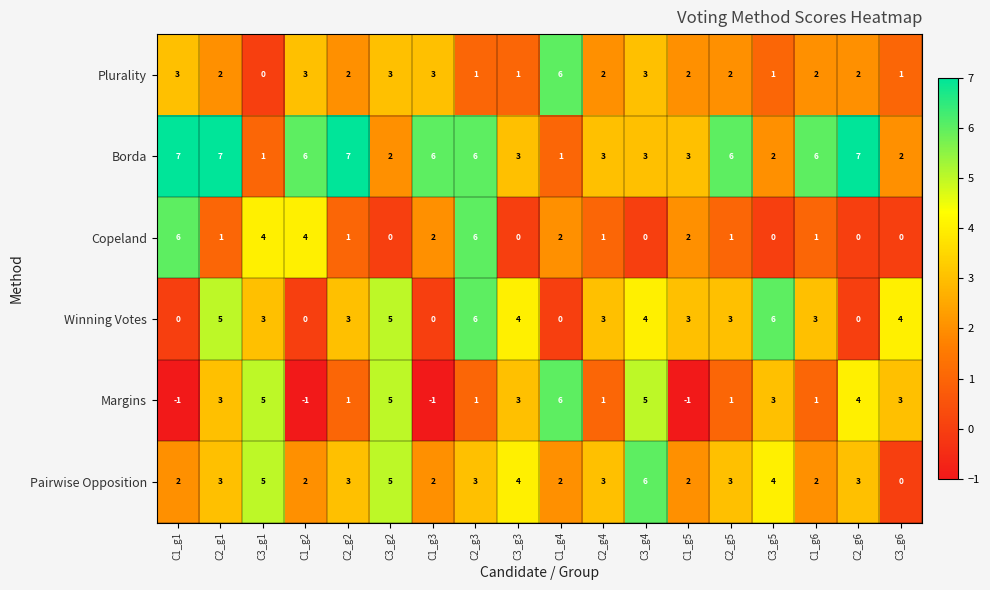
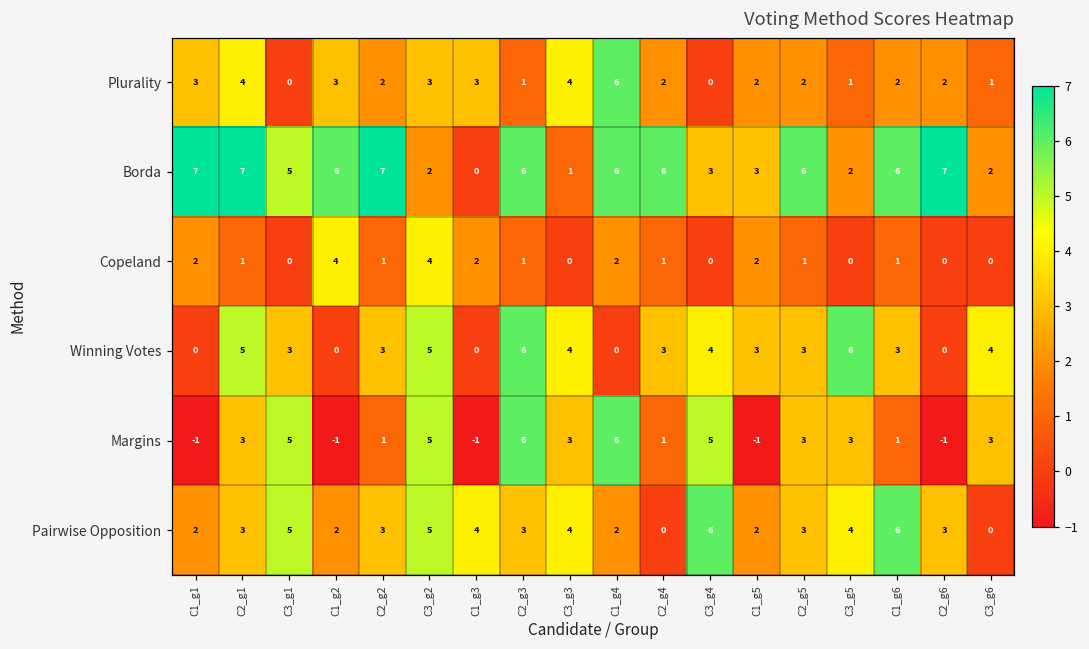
Plurality, C2_g1: 2 -> 4
Plurality, C3_g3: 1 -> 4
Plurality, C3_g4: 3 -> 0
Borda, C3_g1: 1 -> 5
Borda, C1_g3: 6 -> 0
Borda, C3_g3: 3 -> 1
Borda, C1_g4: 1 -> 6
Borda, C2_g4: 3 -> 6
Copeland, C1_g1: 6 -> 2
Copeland, C3_g1: 4 -> 0
Copeland, C3_g2: 0 -> 4
Copeland, C2_g3: 6 -> 1
Margins, C2_g3: 1 -> 6
Margins, C2_g5: 1 -> 3
Margins, C2_g6: 4 -> -1
Pairwise Opposition, C1_g3: 2 -> 4
Pairwise Opposition, C2_g4: 3 -> 0
Pairwise Opposition, C1_g6: 2 -> 6
